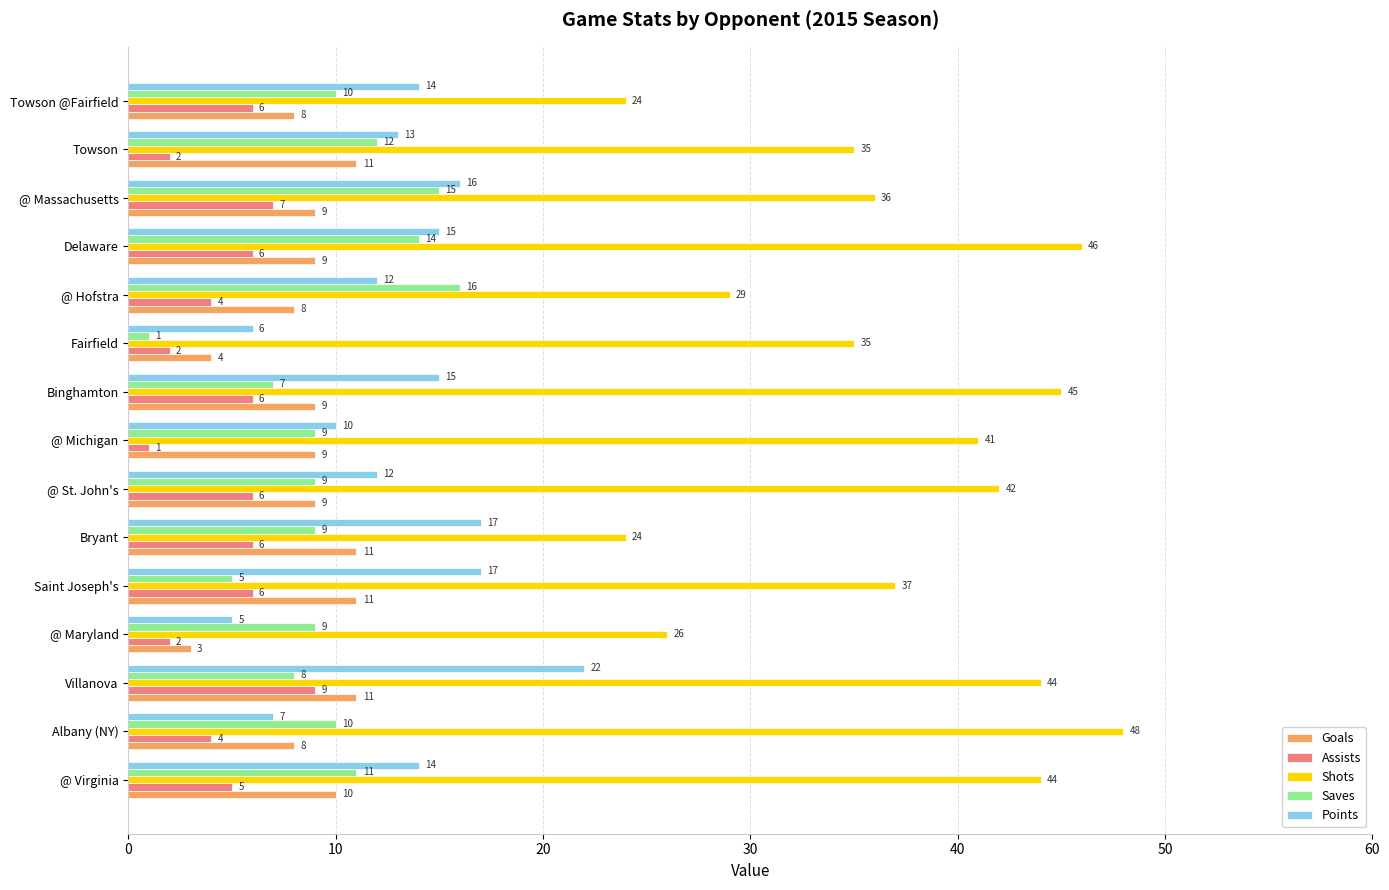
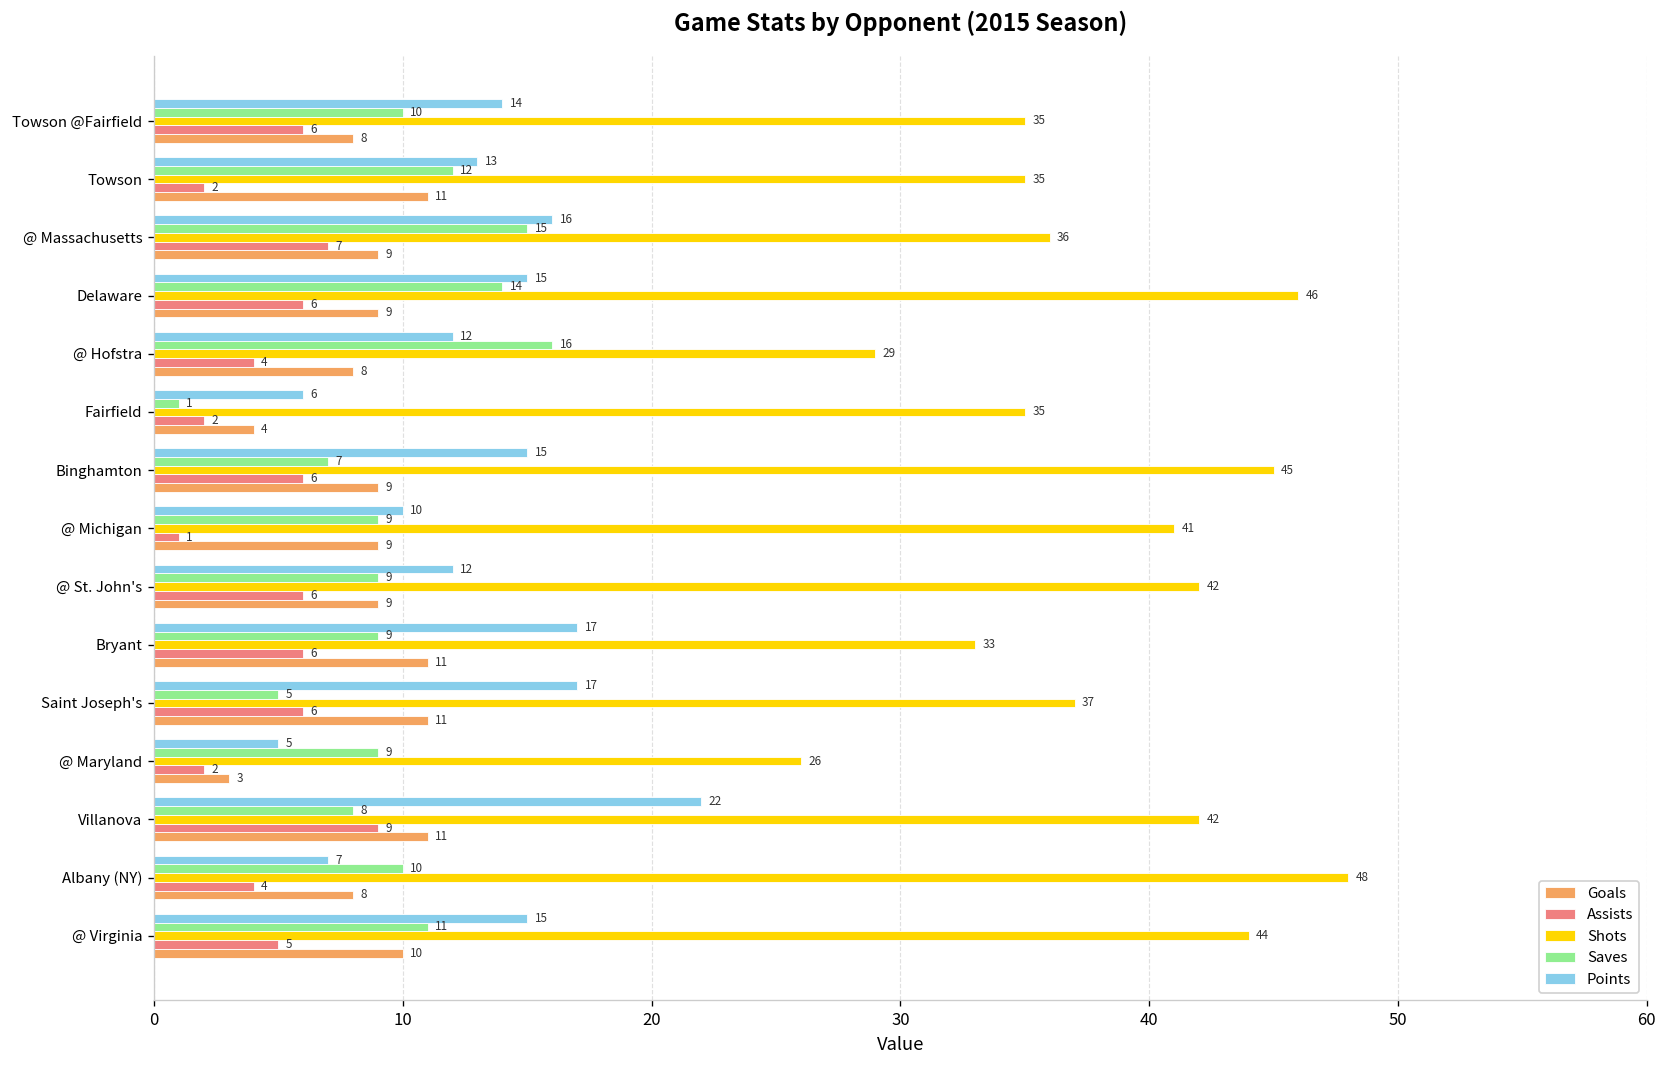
Shots, Towson @Fairfield: 24 -> 35
Shots, Bryant: 24 -> 33
Shots, Villanova: 44 -> 42
Points, @ Virginia: 14 -> 15
